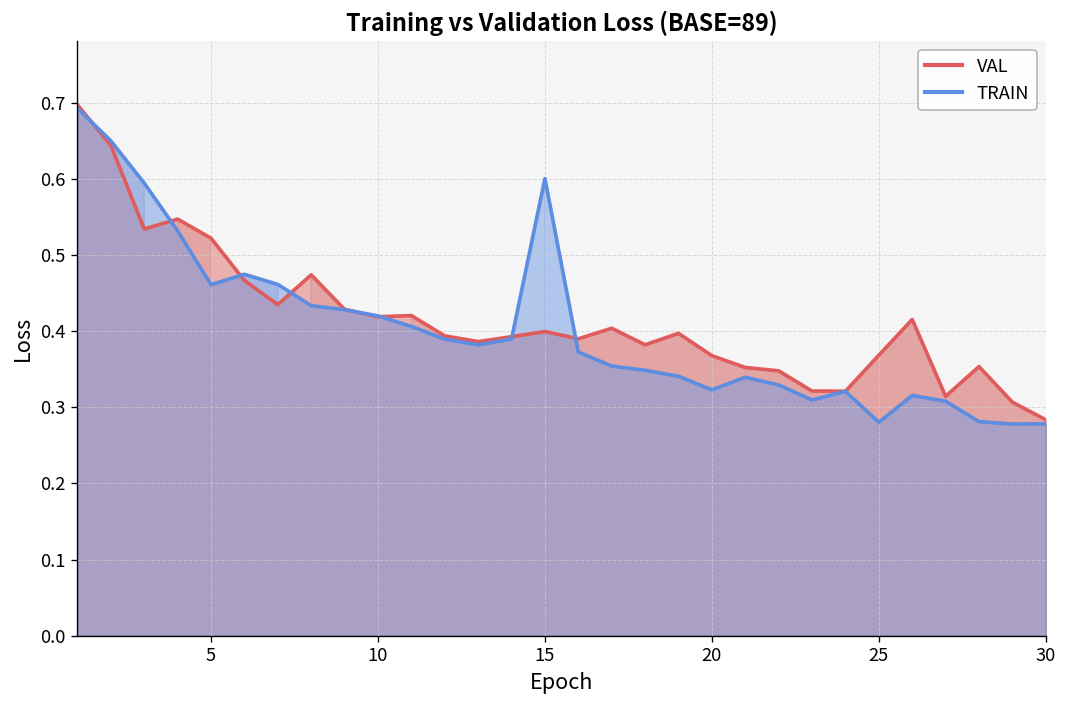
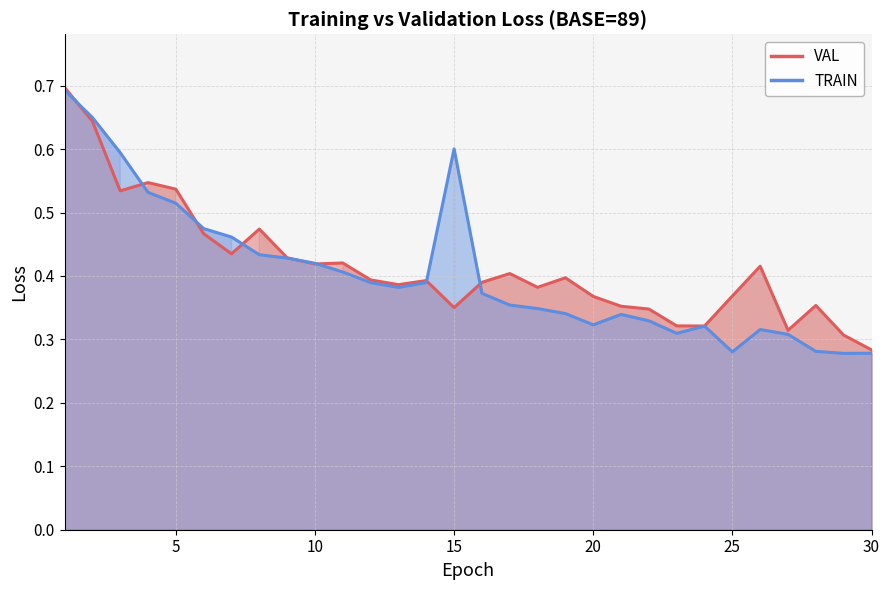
VAL, 5: 0.52 -> 0.54
TRAIN, 5: 0.46 -> 0.51
VAL, 15: 0.40 -> 0.35
